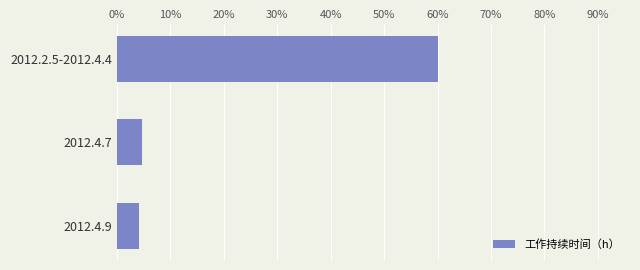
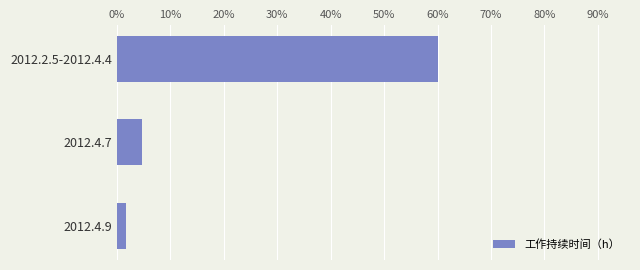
2012.4.9: 4% -> 2%
